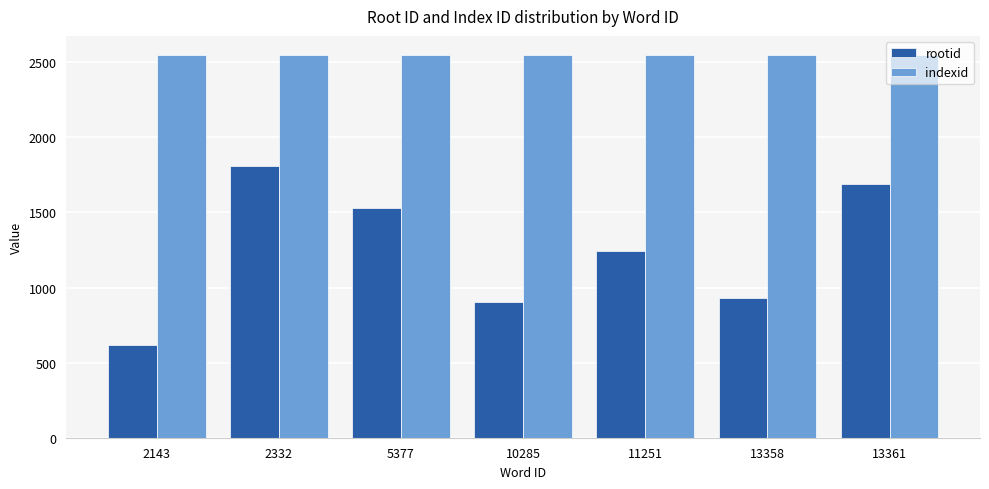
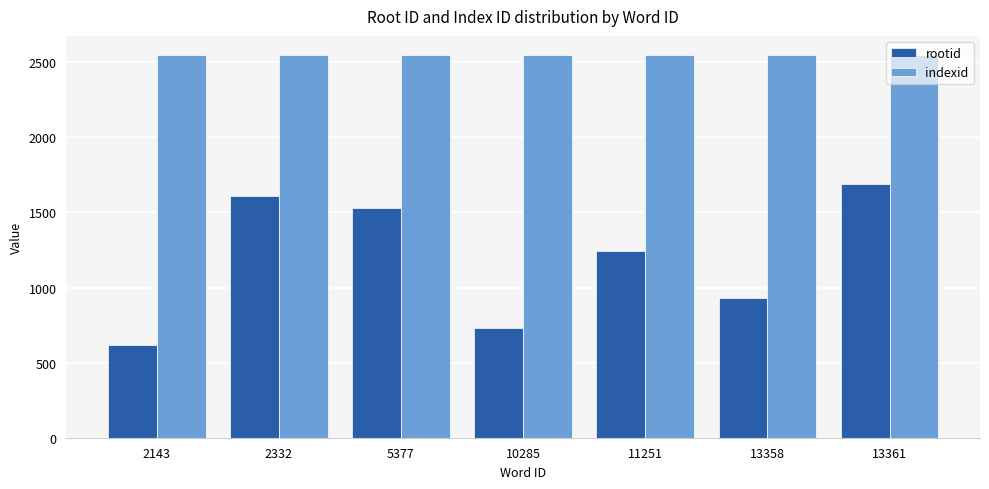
rootid, 2332: 1810 -> 1610
rootid, 10285: 900 -> 730
